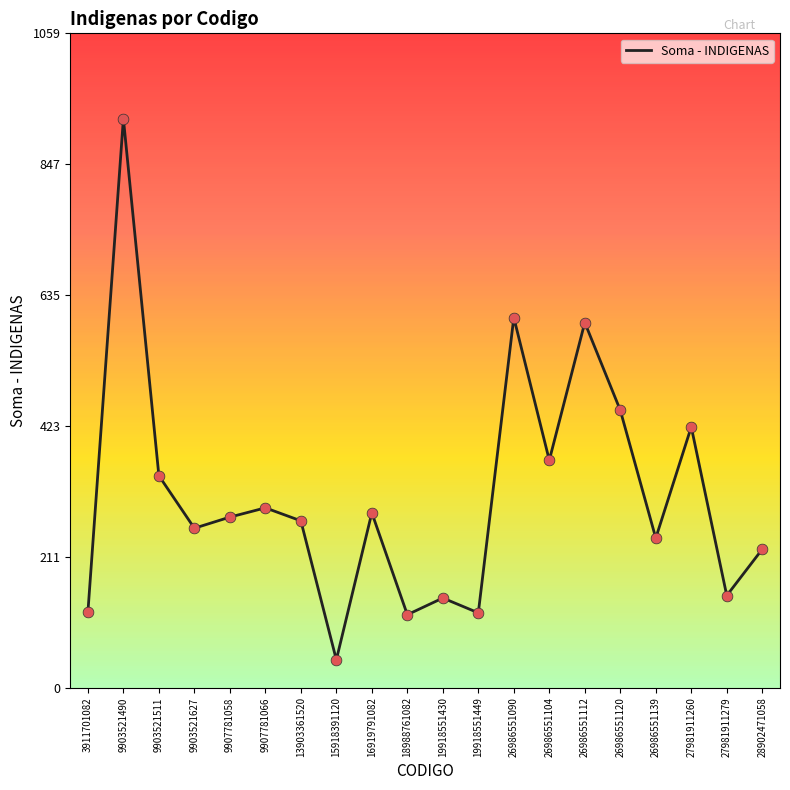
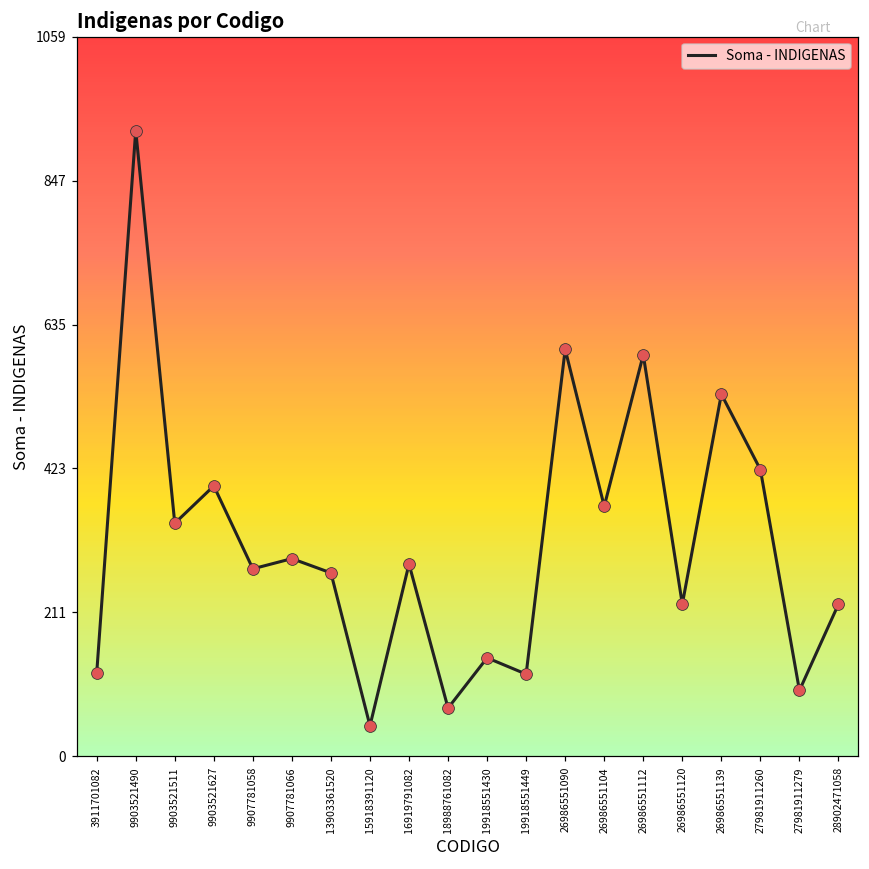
9903521627: 260 -> 400
18988761082: 120 -> 70
26986551120: 450 -> 220
26986551139: 240 -> 530
27981911279: 150 -> 100
